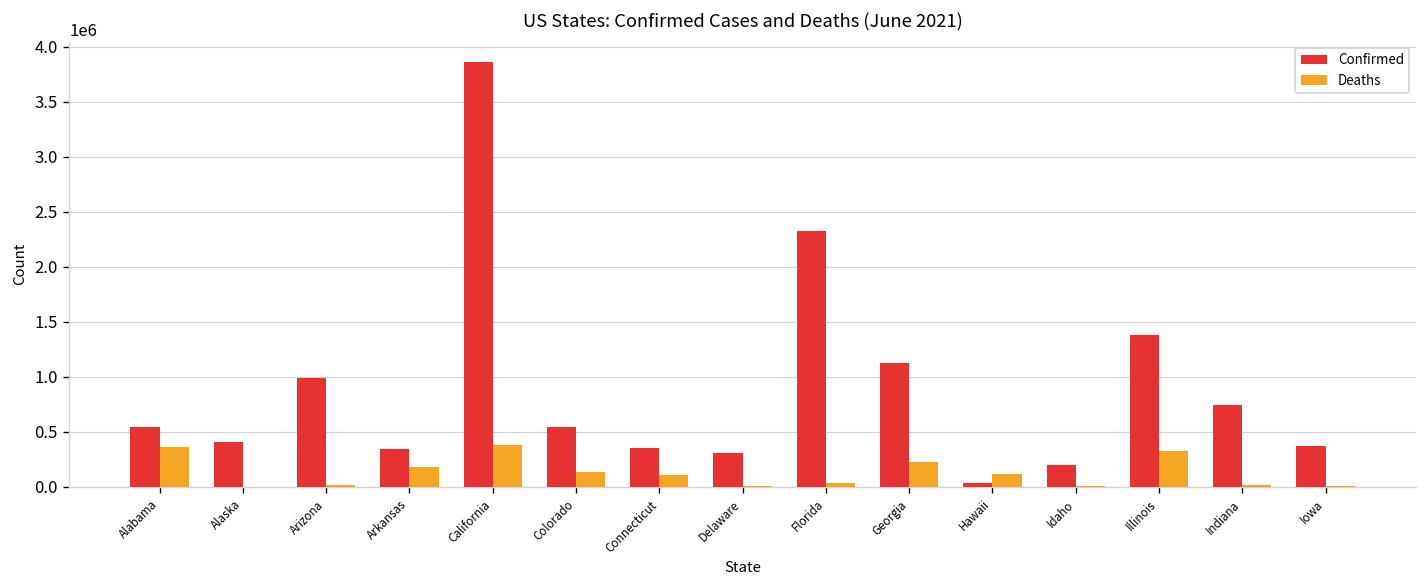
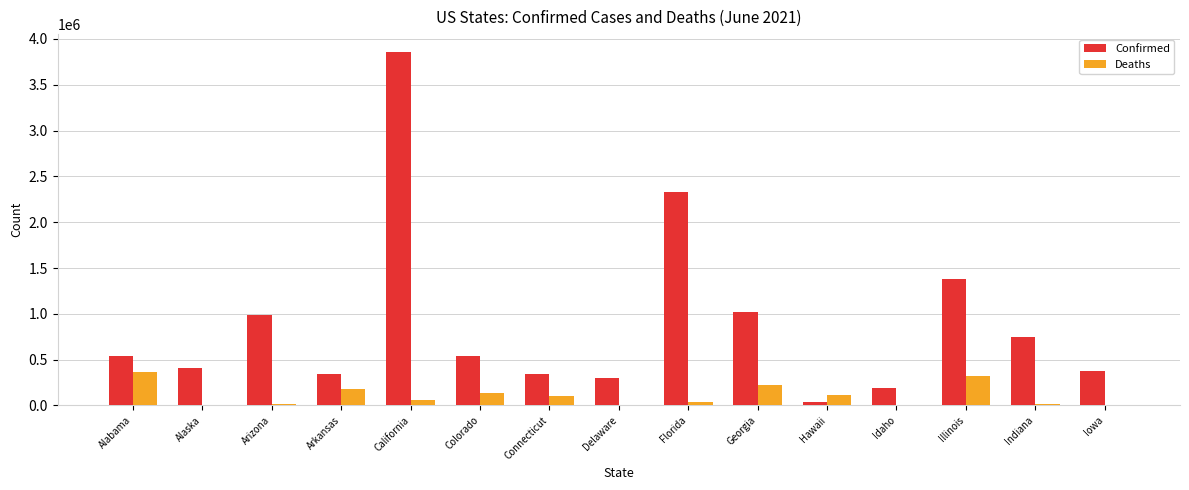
Deaths, California: 400000 -> 100000
Confirmed, Georgia: 1100000 -> 1000000
